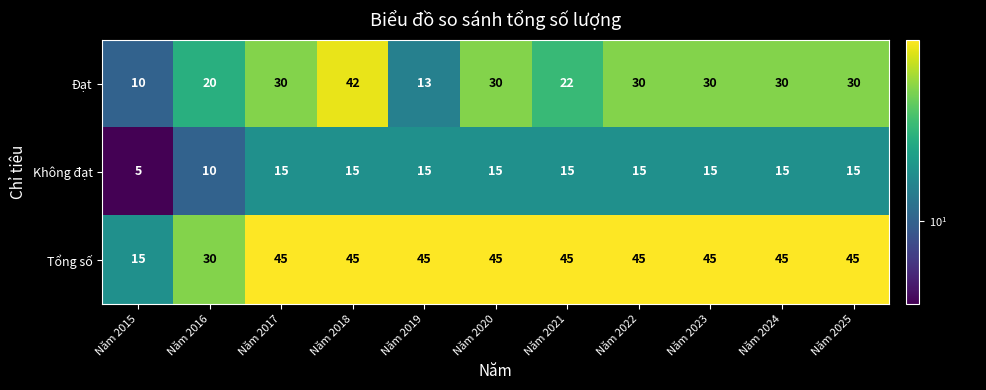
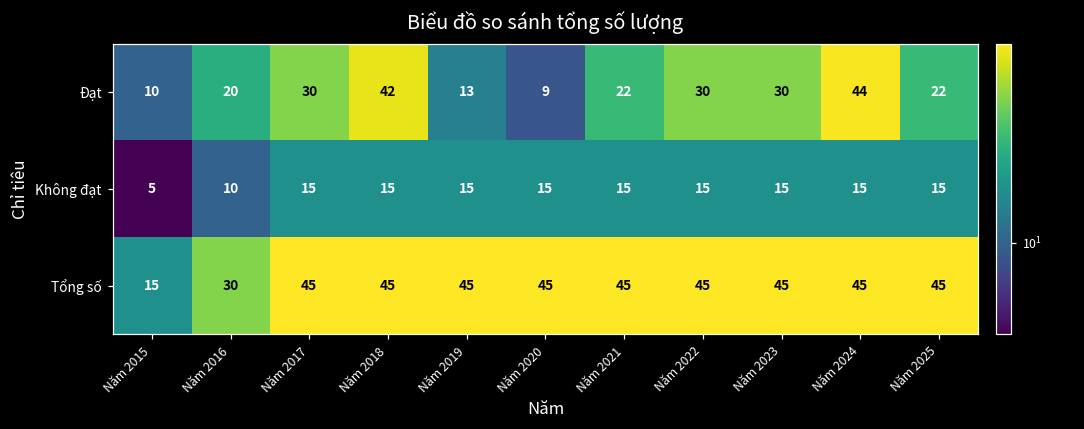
Đạt, Năm 2020: 30 -> 9
Đạt, Năm 2024: 30 -> 44
Đạt, Năm 2025: 30 -> 22
